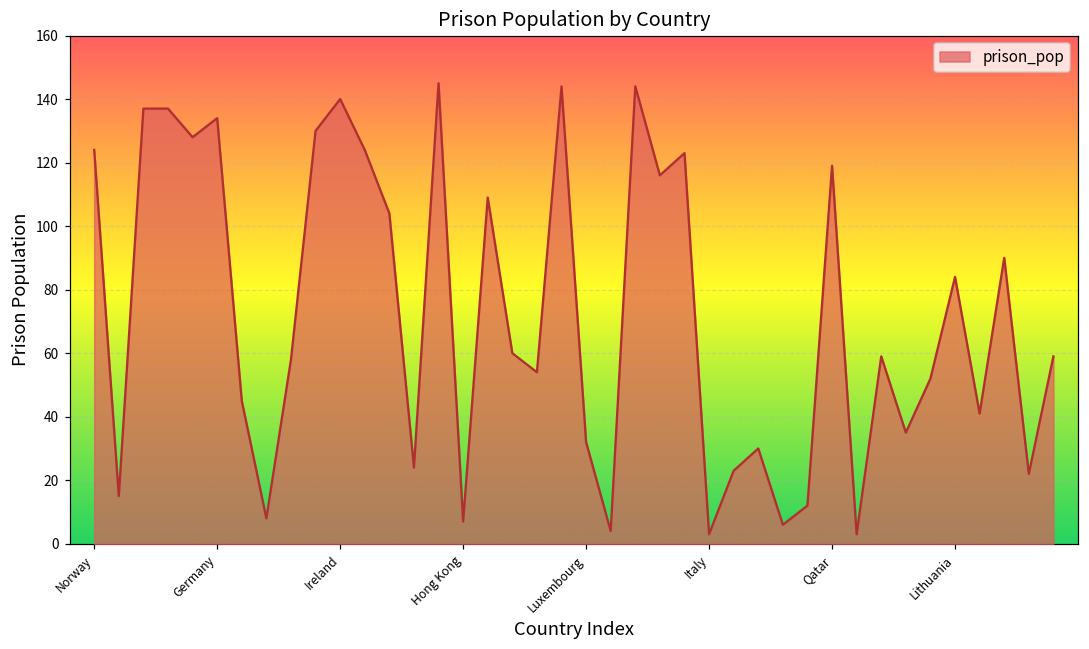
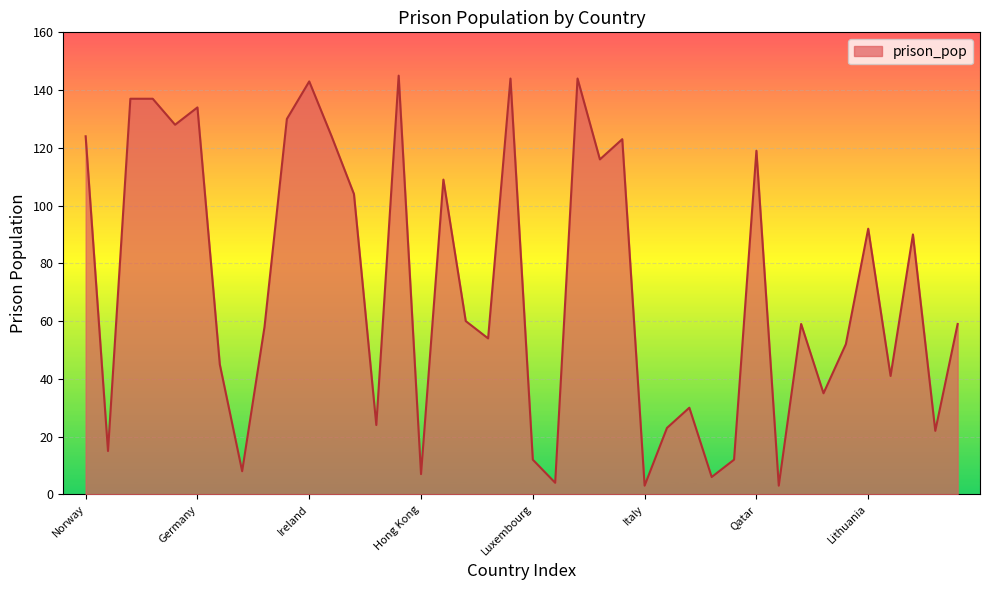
Ireland: 140 -> 143
Luxembourg: 32 -> 12
Lithuania: 84 -> 92
